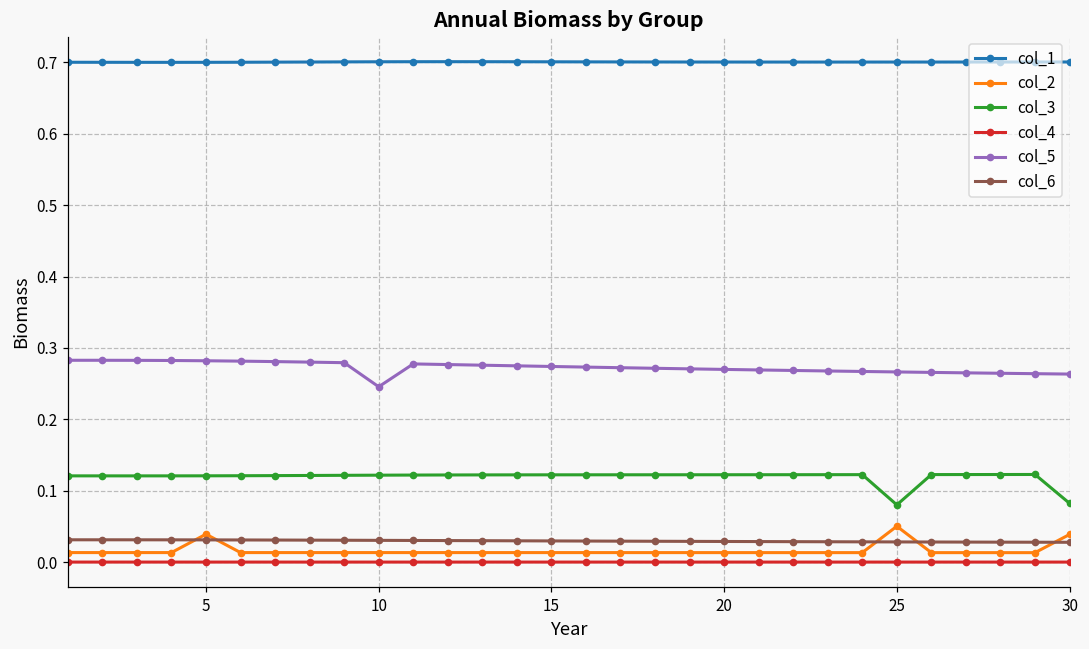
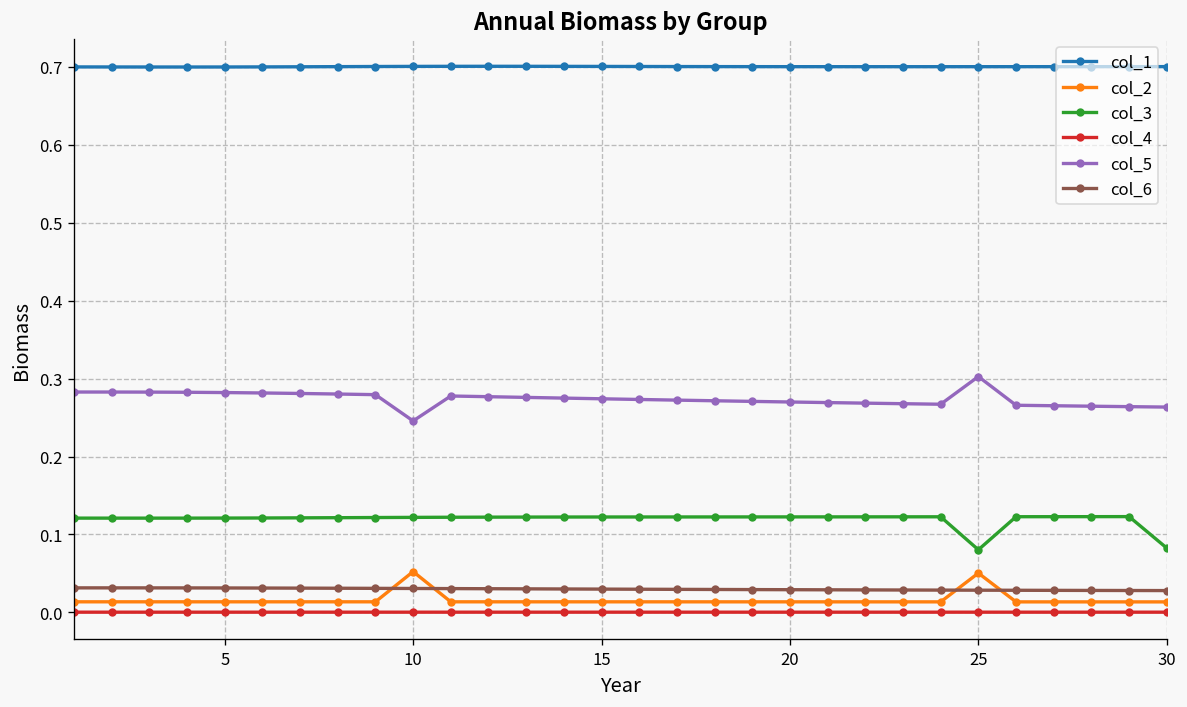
col_2, 5: 0.04 -> 0.01
col_2, 10: 0.01 -> 0.05
col_5, 25: 0.27 -> 0.30
col_2, 30: 0.04 -> 0.01
